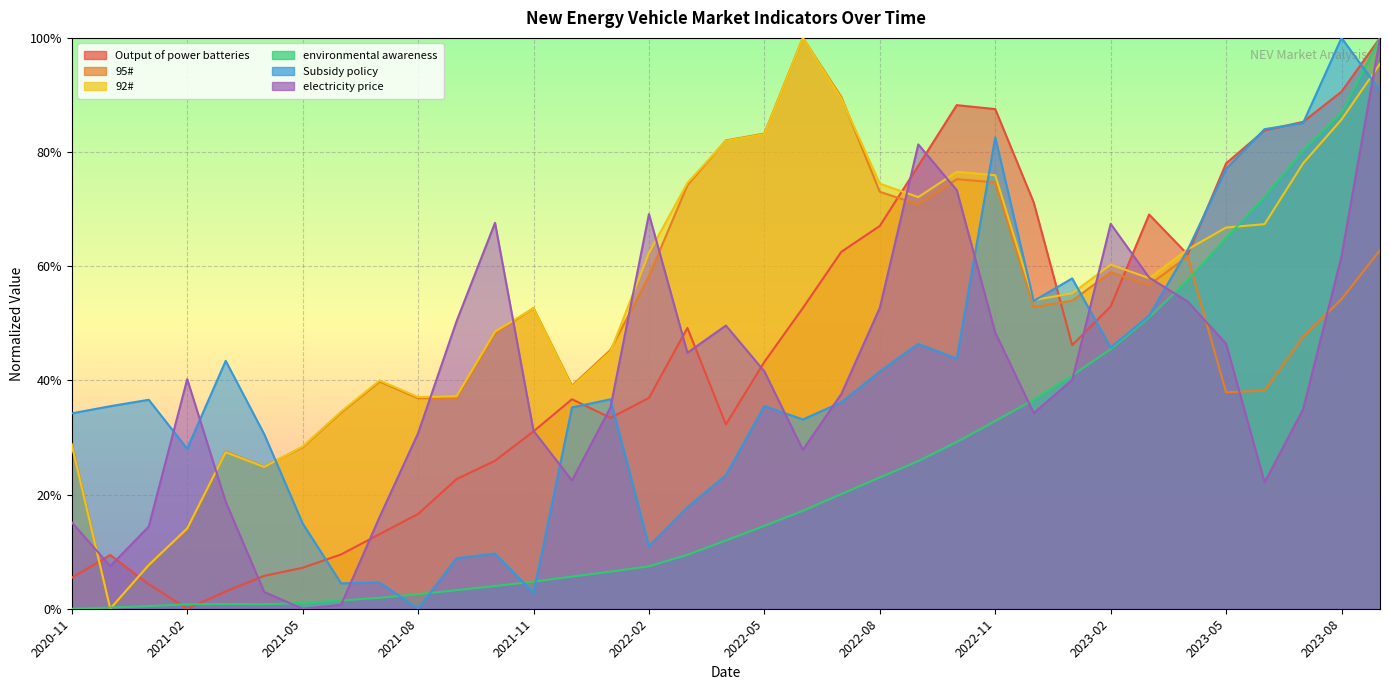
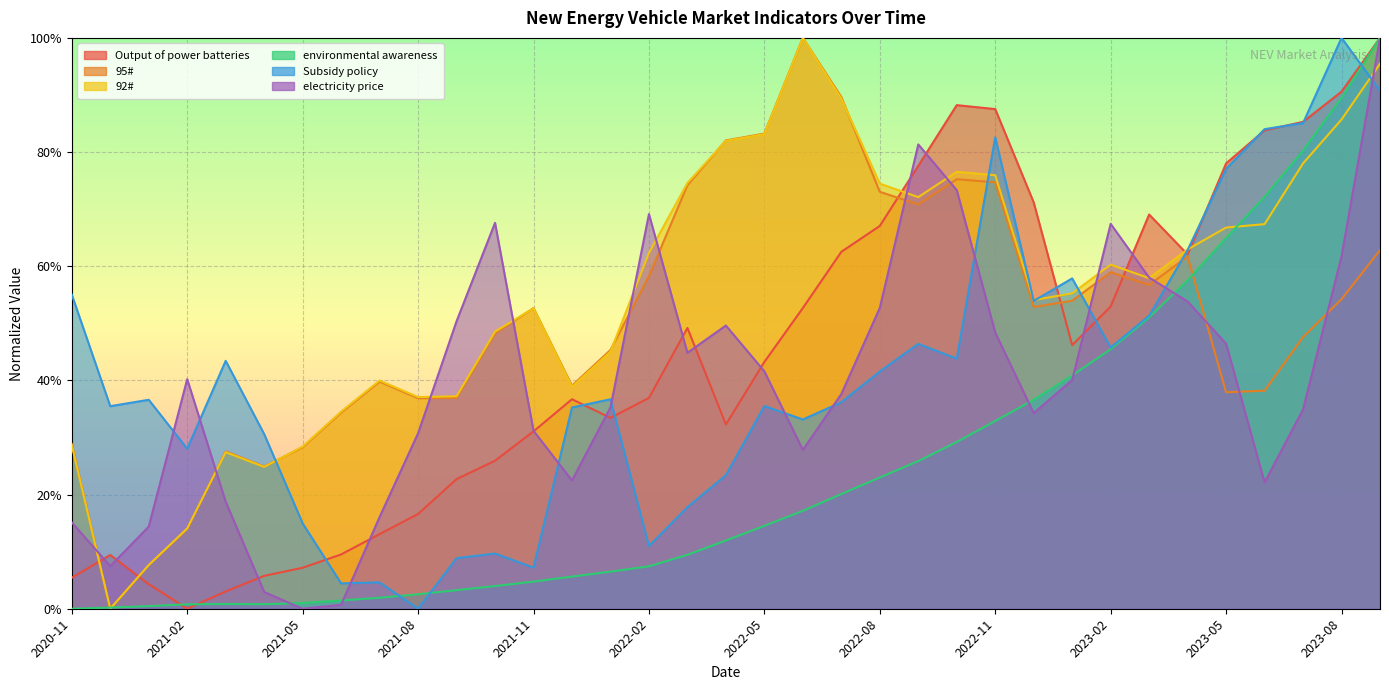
Subsidy policy, 2020-11: 34% -> 55%
Subsidy policy, 2021-11: 3% -> 7%
environmental awareness, 2023-08: 87% -> 89%
